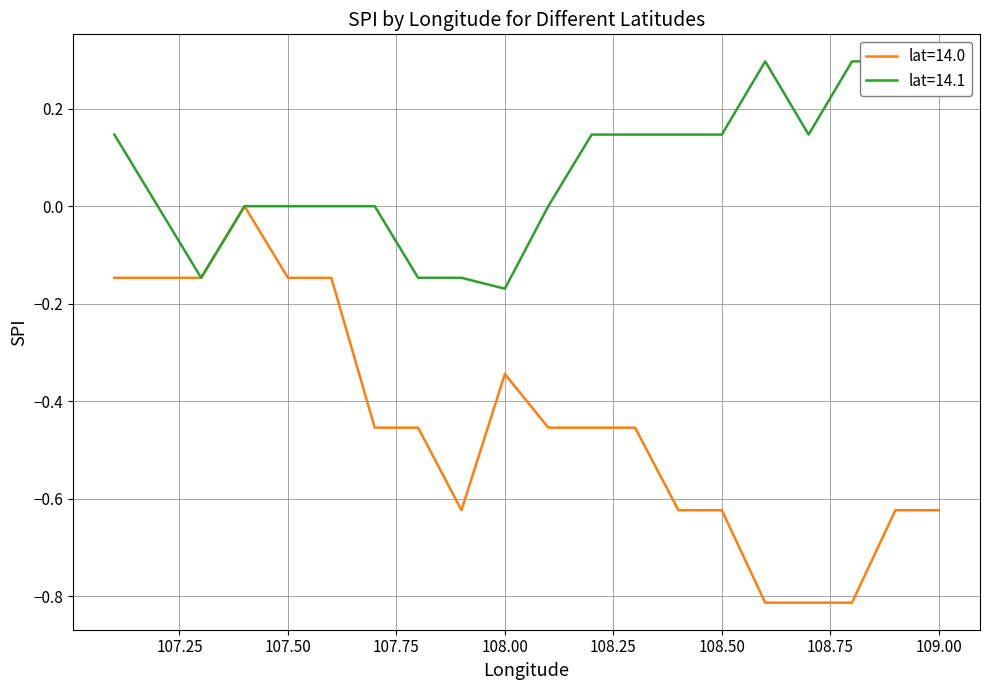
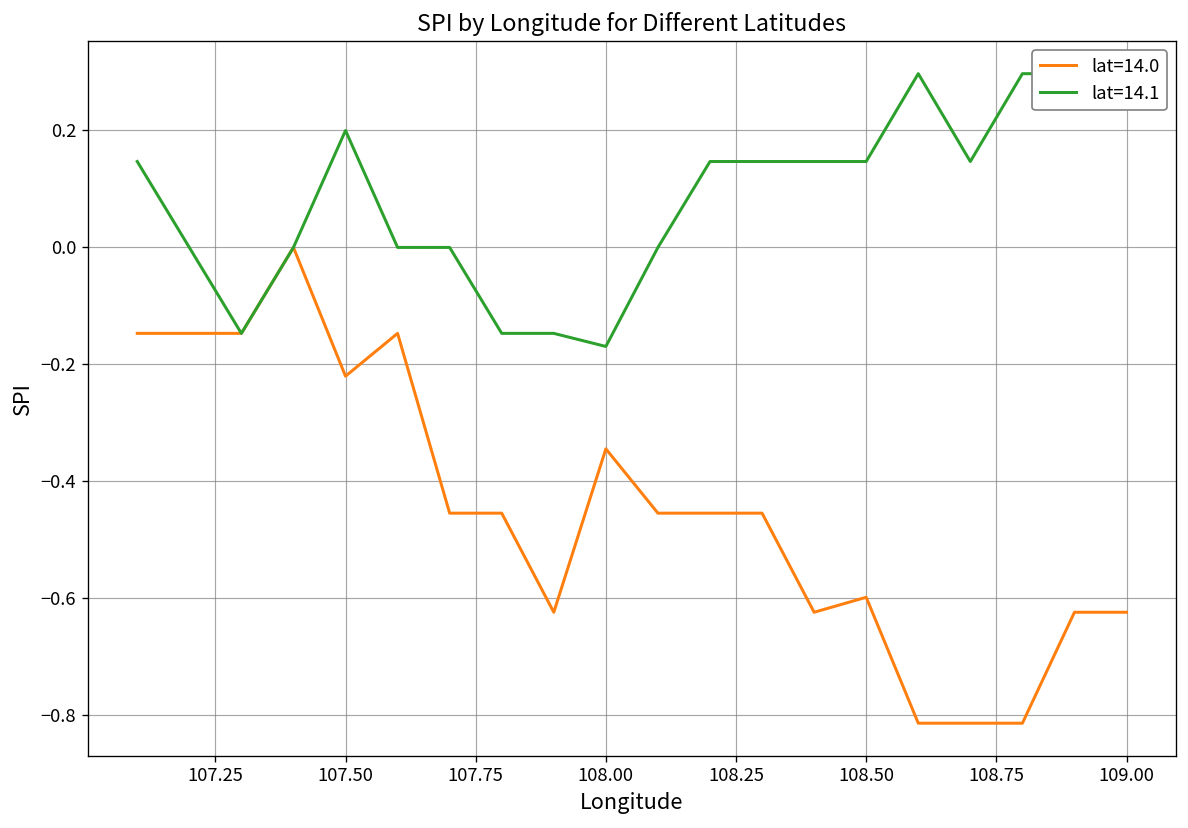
lat=14.0, 107.50: -0.15 -> -0.22
lat=14.1, 107.50: 0.0 -> 0.2
lat=14.0, 108.50: -0.62 -> -0.60
